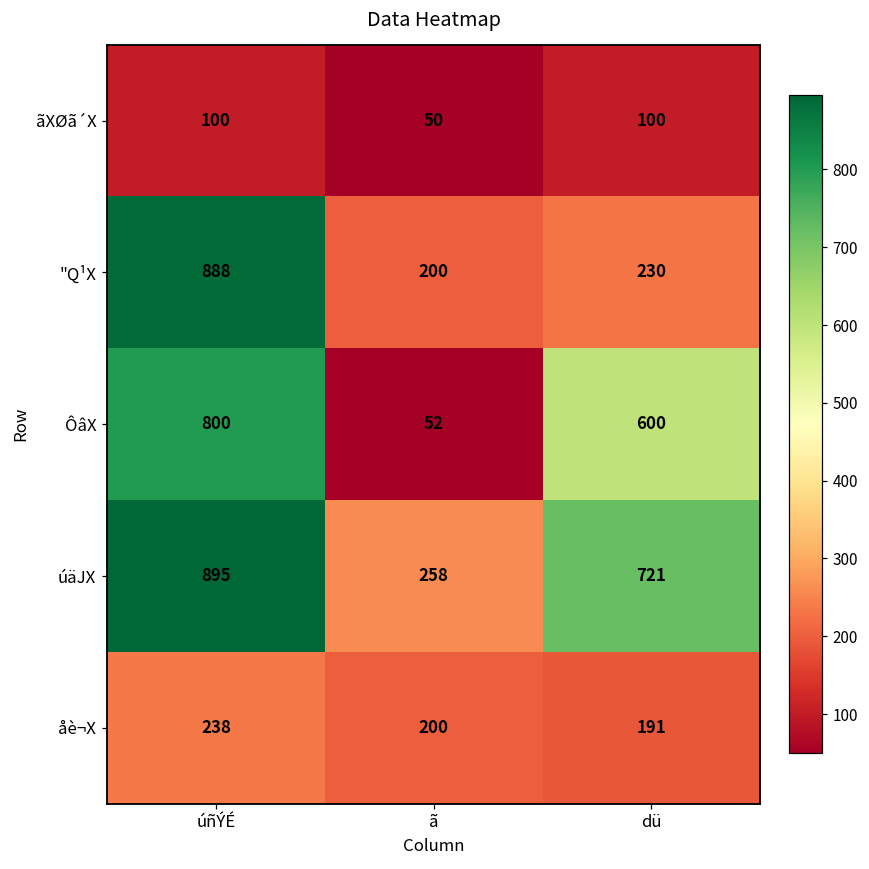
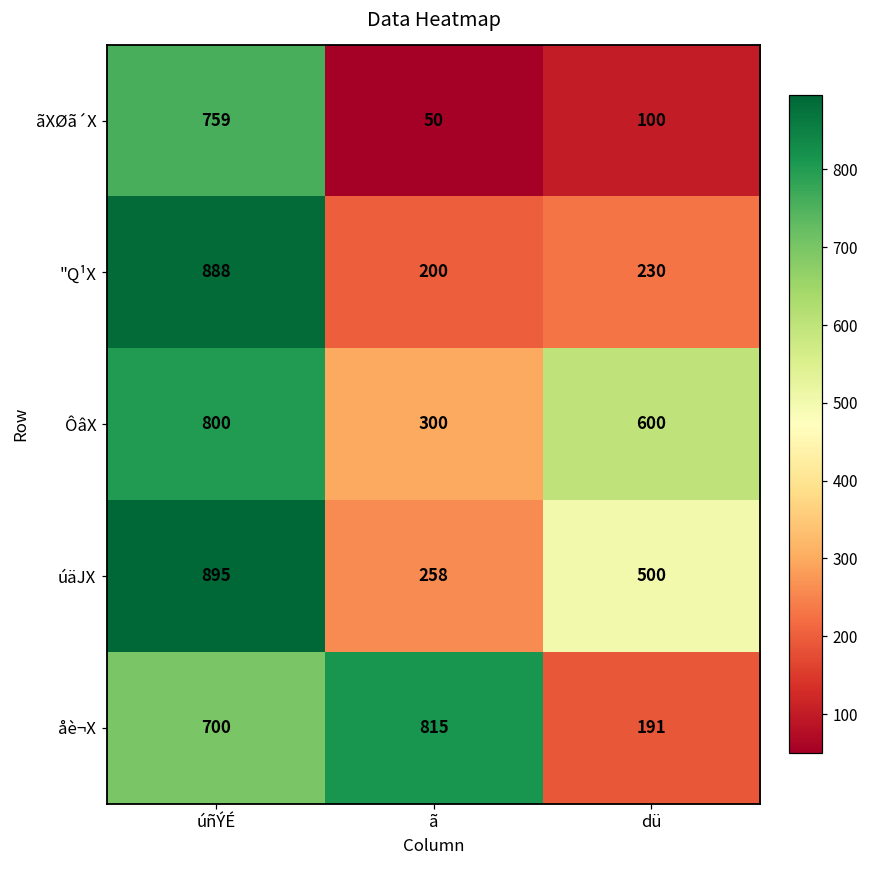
ãXØã´X, úñÝÉ: 100 -> 759
ÔâX, ã: 52 -> 300
úäJX, dü: 721 -> 500
åè¬X, úñÝÉ: 238 -> 700
åè¬X, ã: 200 -> 815
